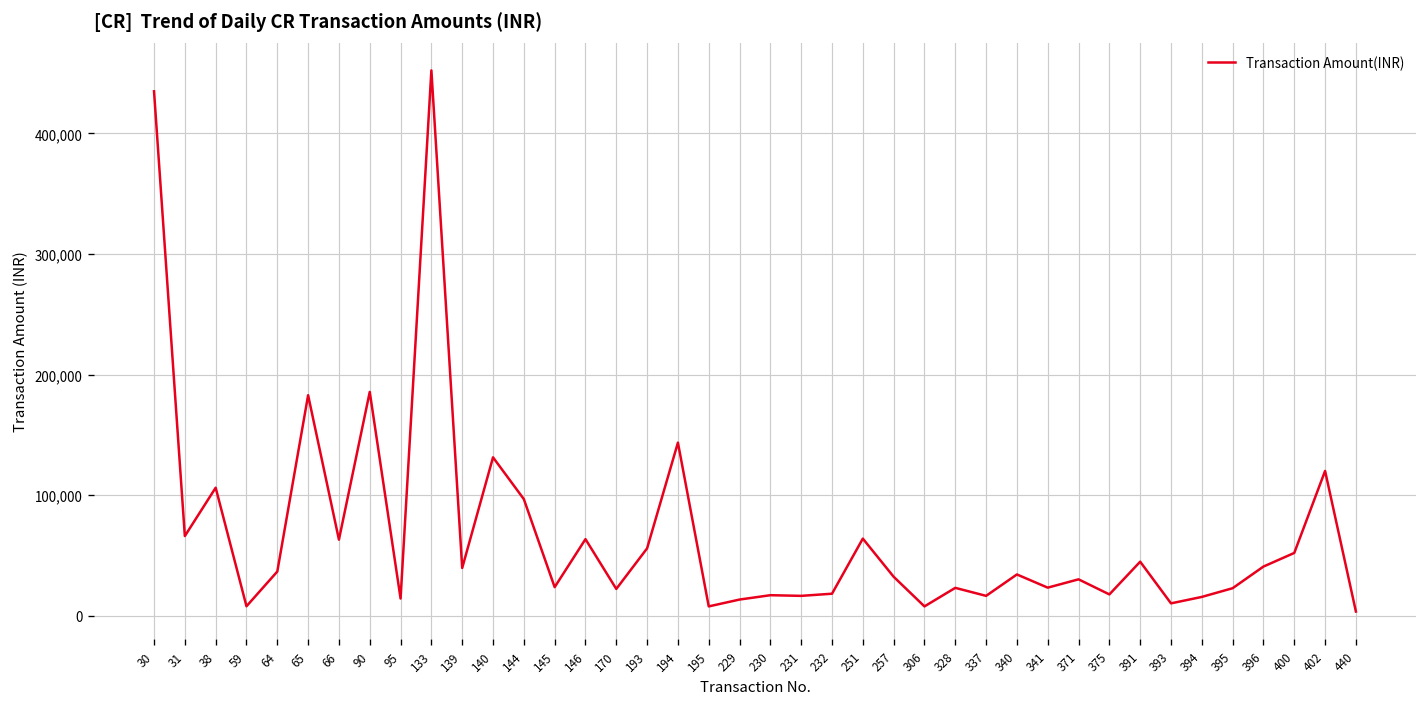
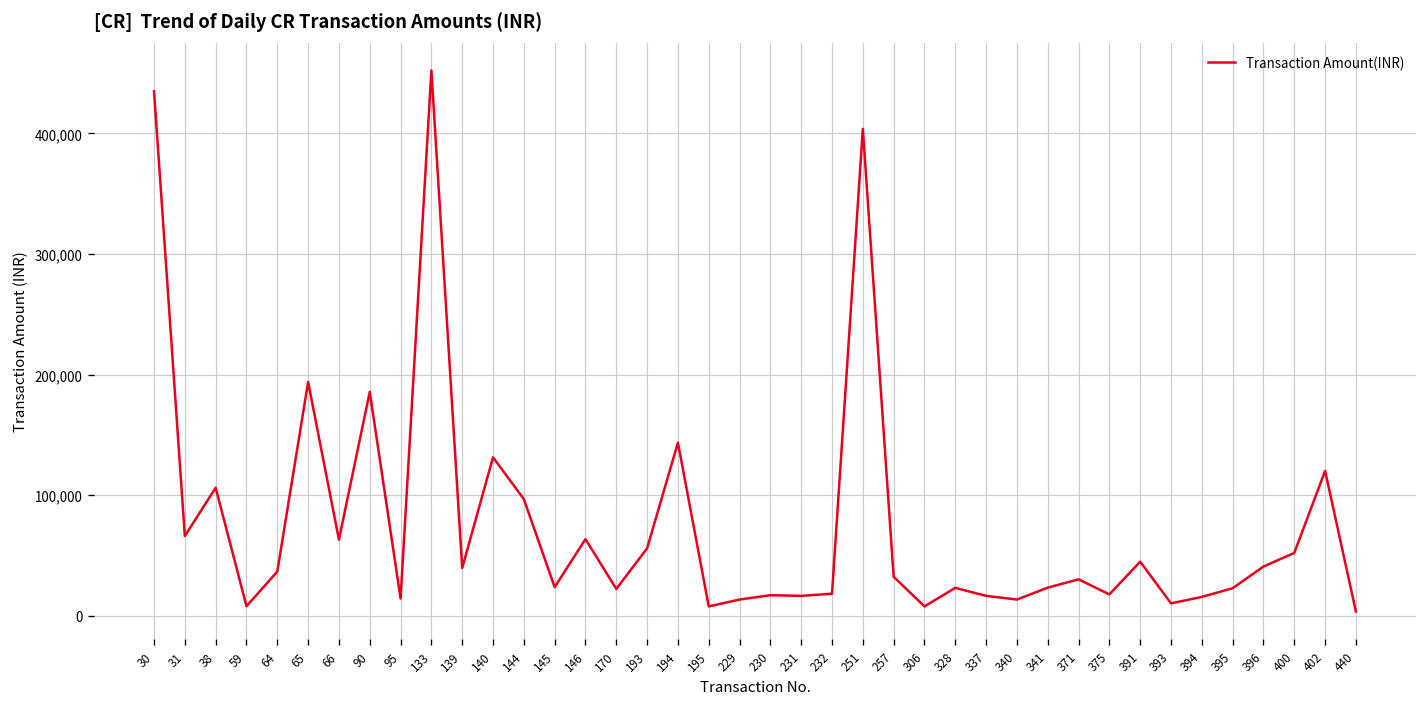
65: 183,000 -> 194,000
251: 64,000 -> 404,000
340: 34,000 -> 14,000
